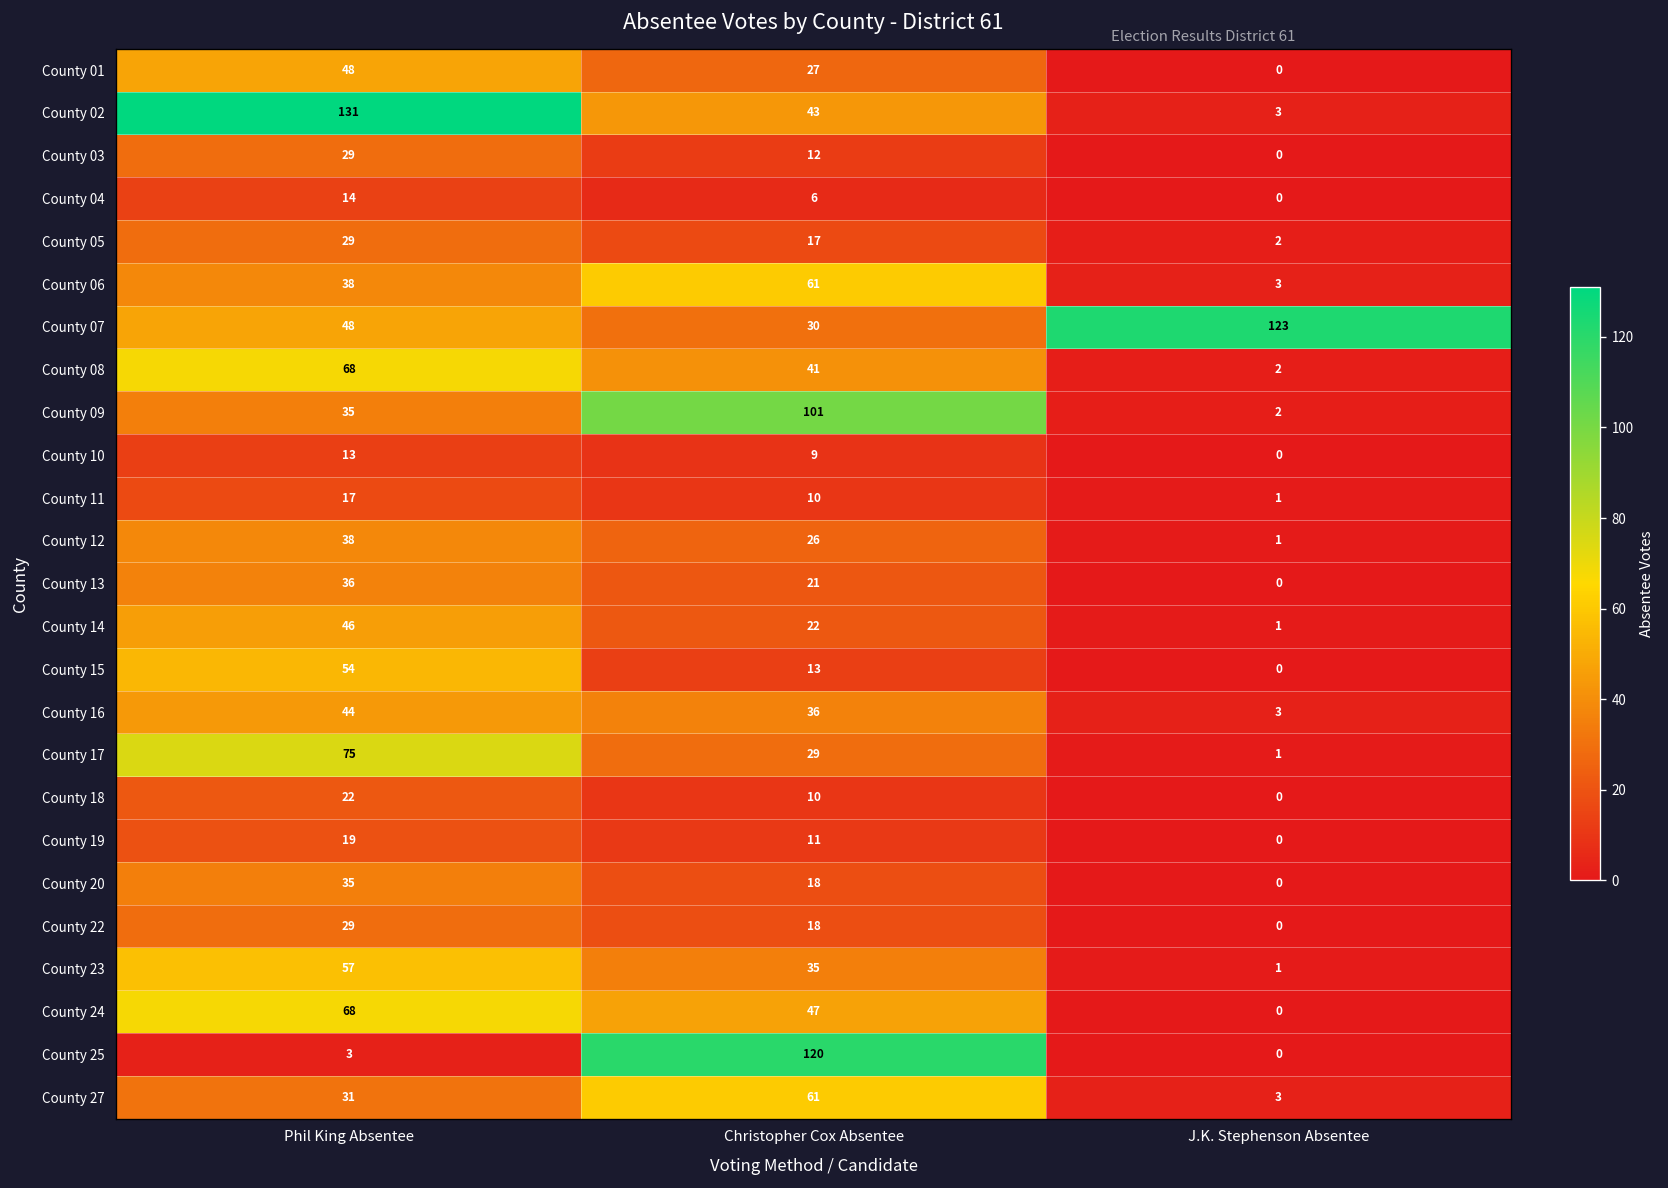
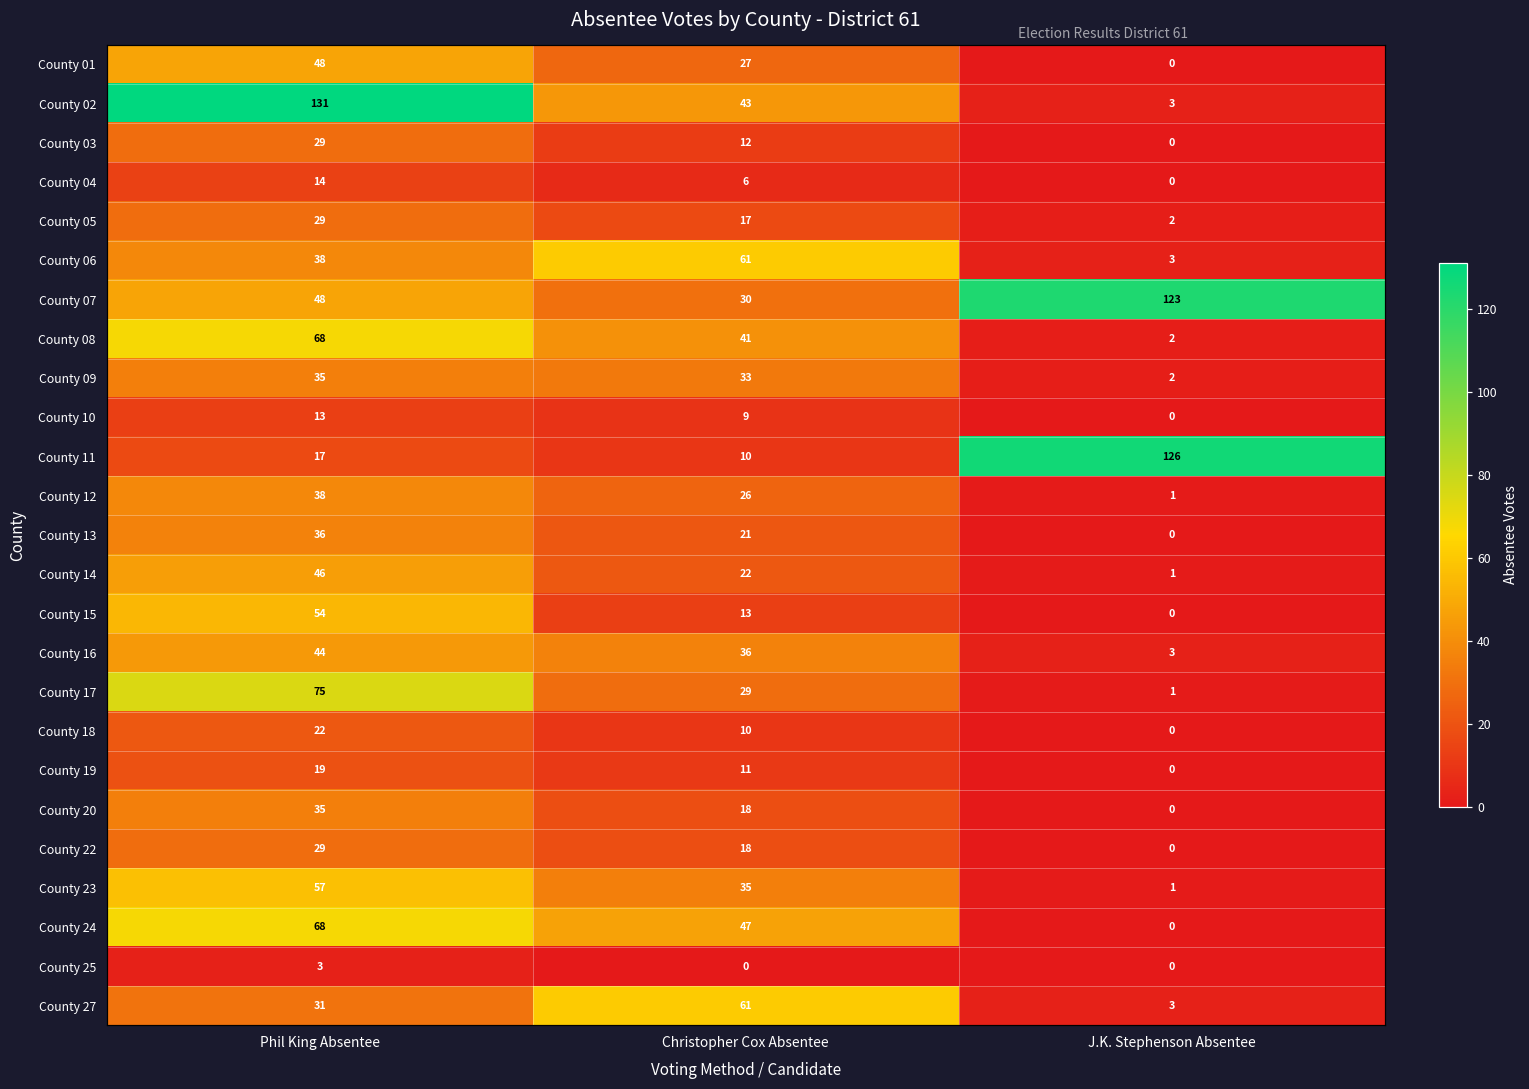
County 09, Christopher Cox Absentee: 101 -> 33
County 11, J.K. Stephenson Absentee: 1 -> 126
County 25, Christopher Cox Absentee: 120 -> 0
